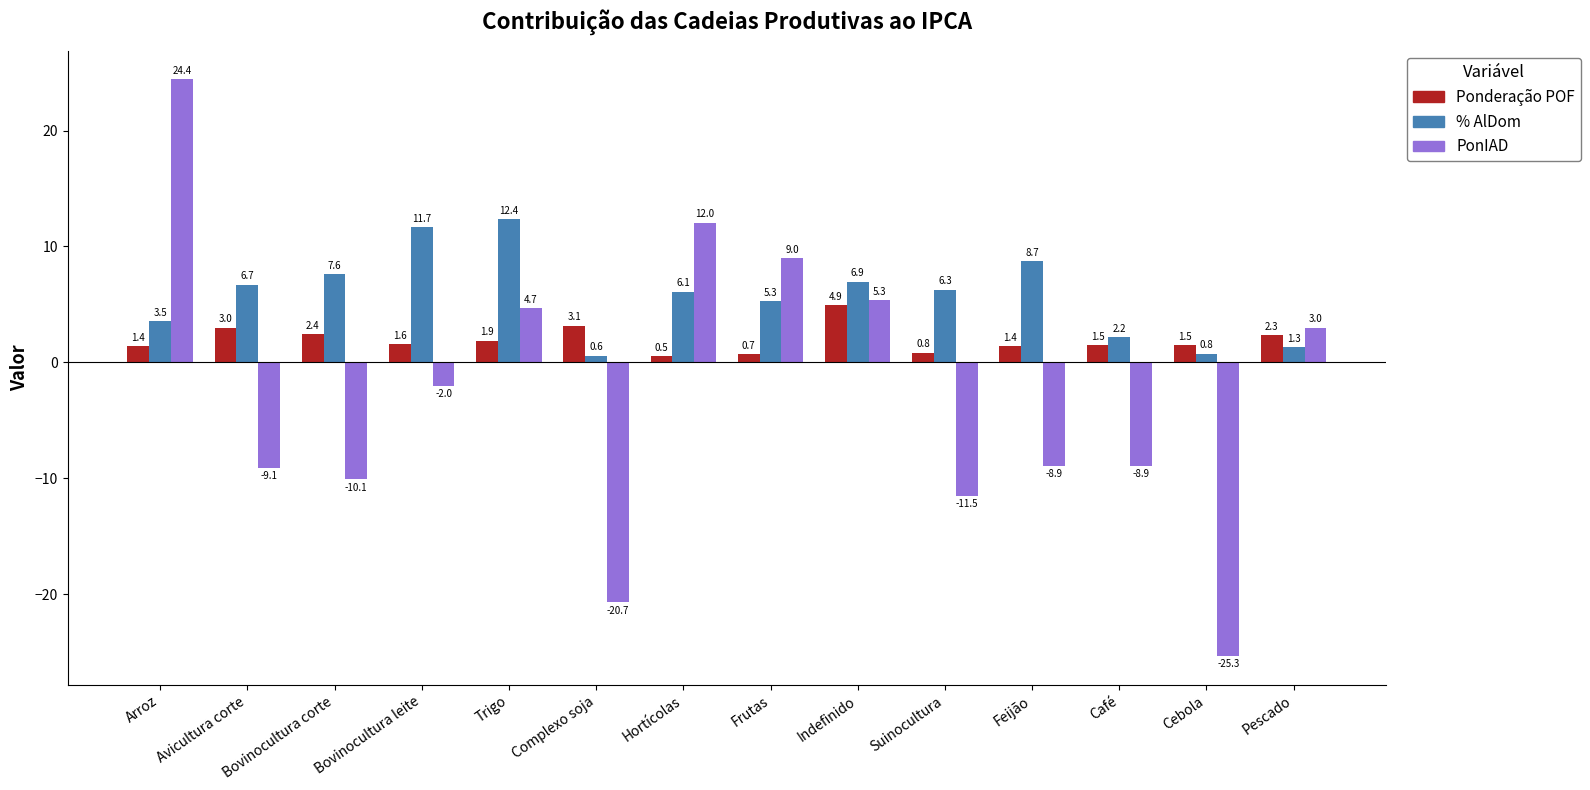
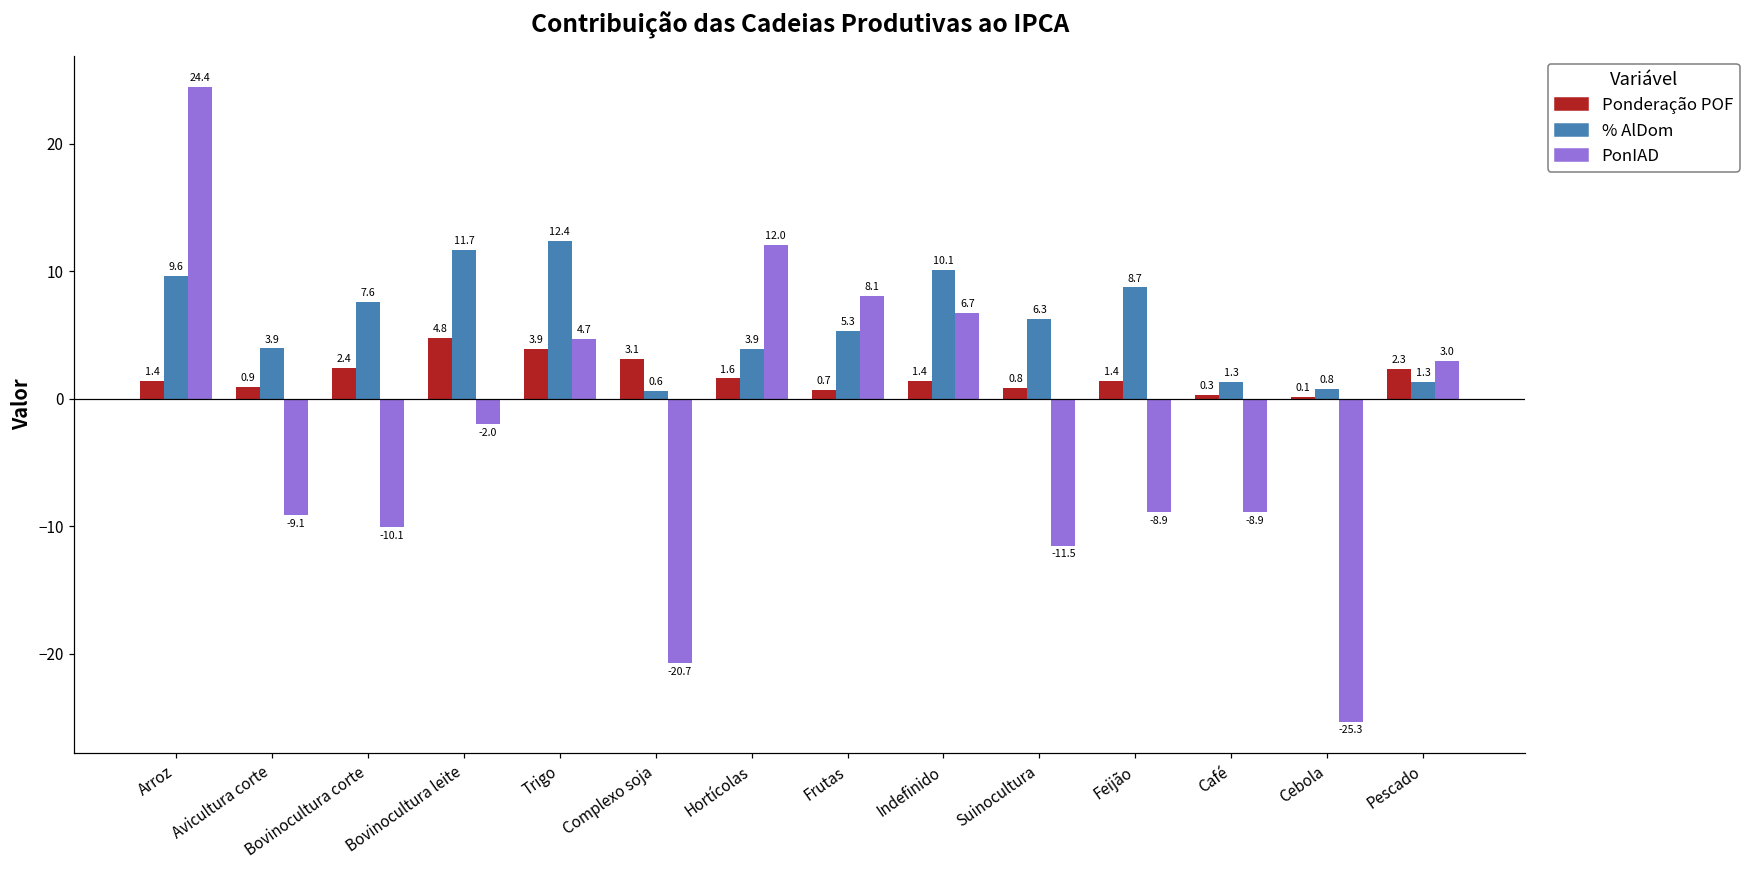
% AlDom, Arroz: 3.5 -> 9.6
Ponderação POF, Avicultura corte: 3.0 -> 0.9
% AlDom, Avicultura corte: 6.7 -> 3.9
Ponderação POF, Bovinocultura leite: 1.6 -> 4.8
Ponderação POF, Trigo: 1.9 -> 3.9
Ponderação POF, Hortícolas: 0.5 -> 1.6
% AlDom, Hortícolas: 6.1 -> 3.9
PonIAD, Frutas: 9.0 -> 8.1
Ponderação POF, Indefinido: 4.9 -> 1.4
% AlDom, Indefinido: 6.9 -> 10.1
PonIAD, Indefinido: 5.3 -> 6.7
Ponderação POF, Café: 1.5 -> 0.3
% AlDom, Café: 2.2 -> 1.3
Ponderação POF, Cebola: 1.5 -> 0.1
